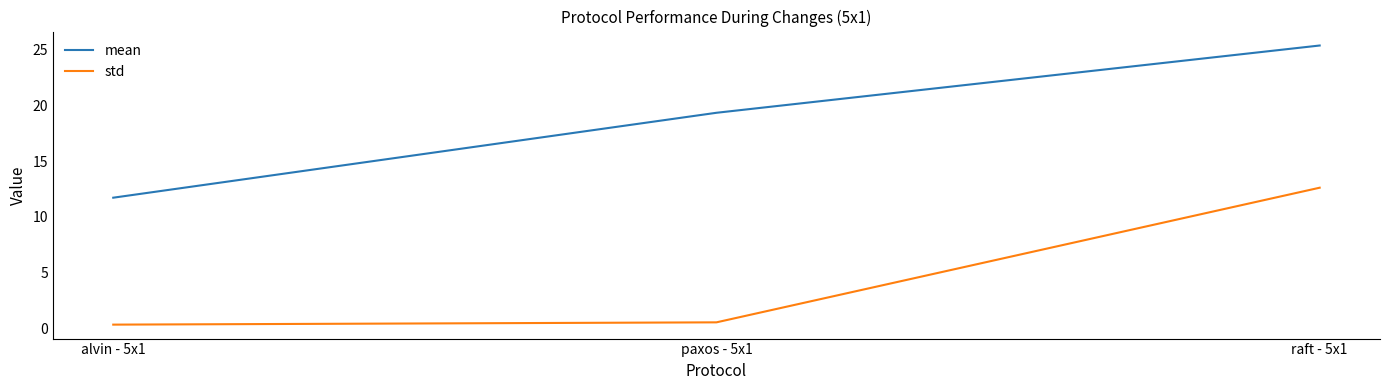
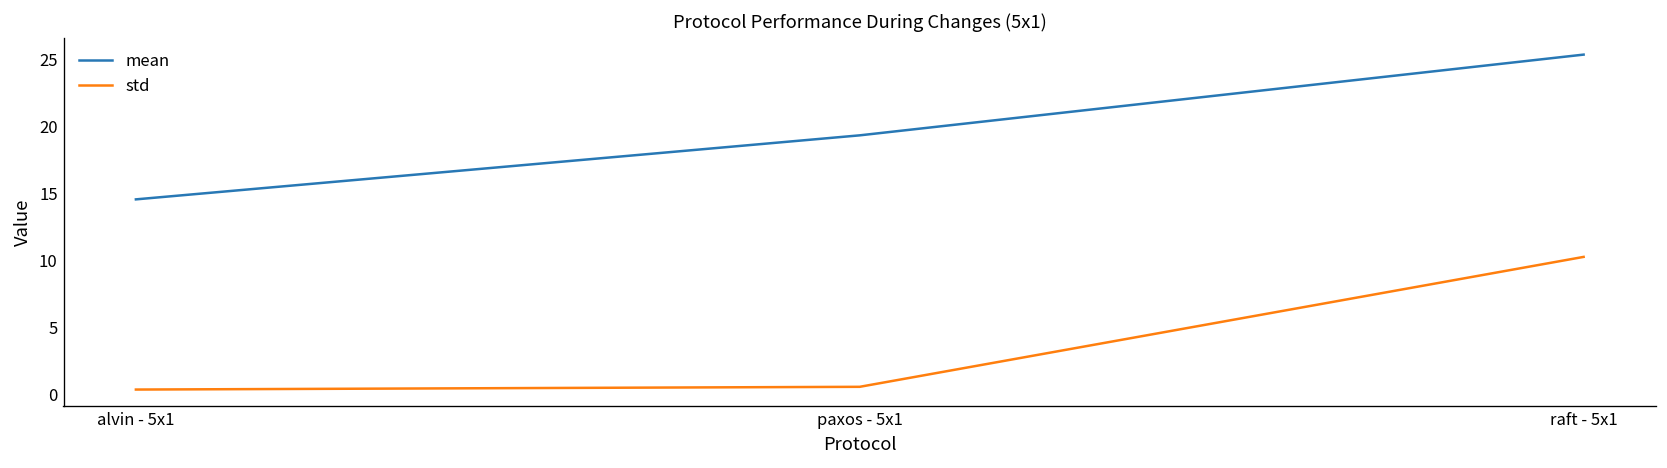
mean, alvin - 5x1: 11.7 -> 14.5
std, raft - 5x1: 12.6 -> 10.3
